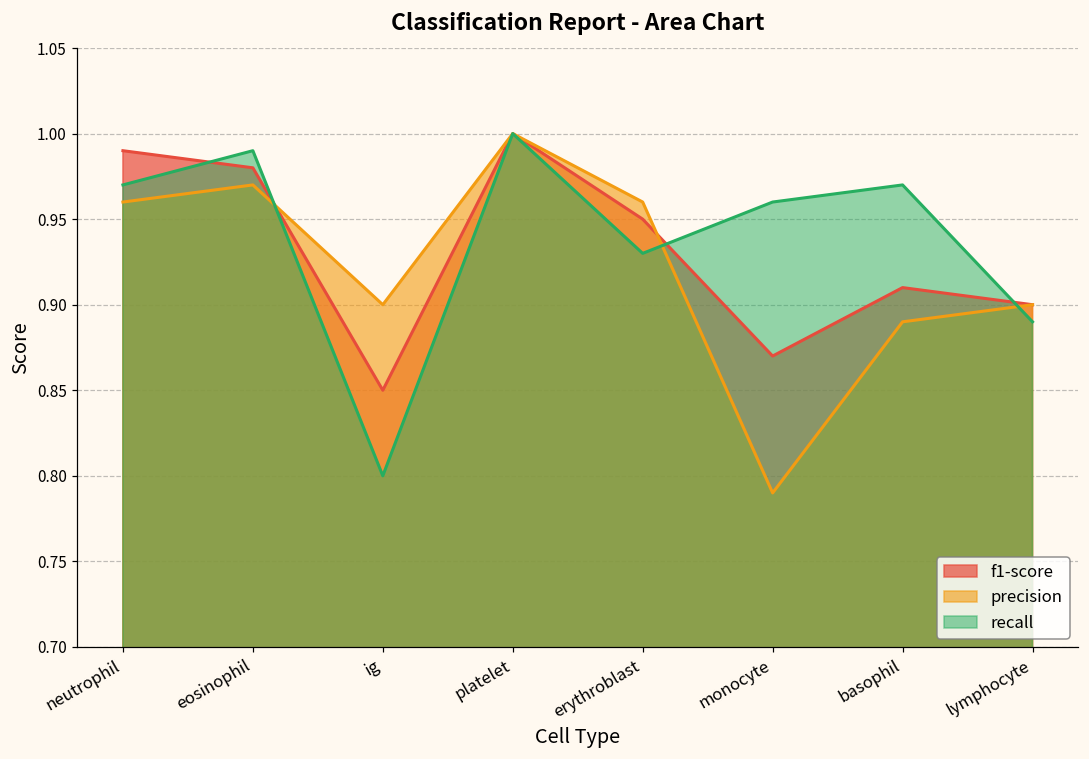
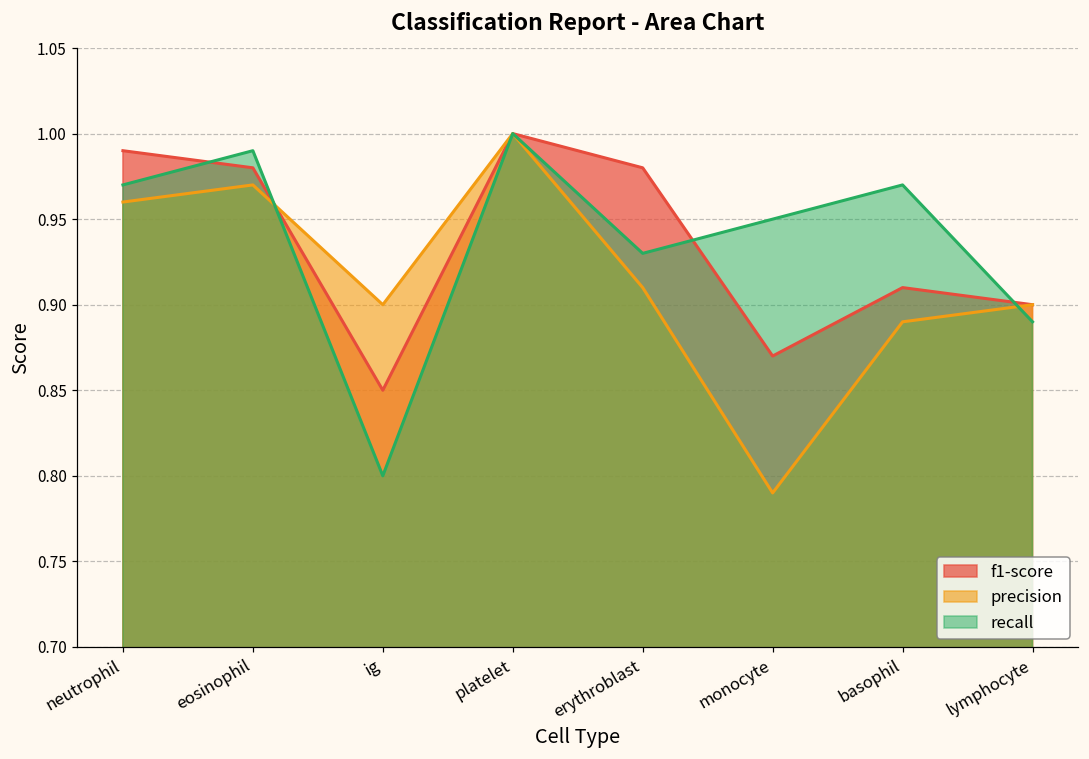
f1-score, erythroblast: 0.95 -> 0.98
precision, erythroblast: 0.96 -> 0.91
recall, monocyte: 0.96 -> 0.95
